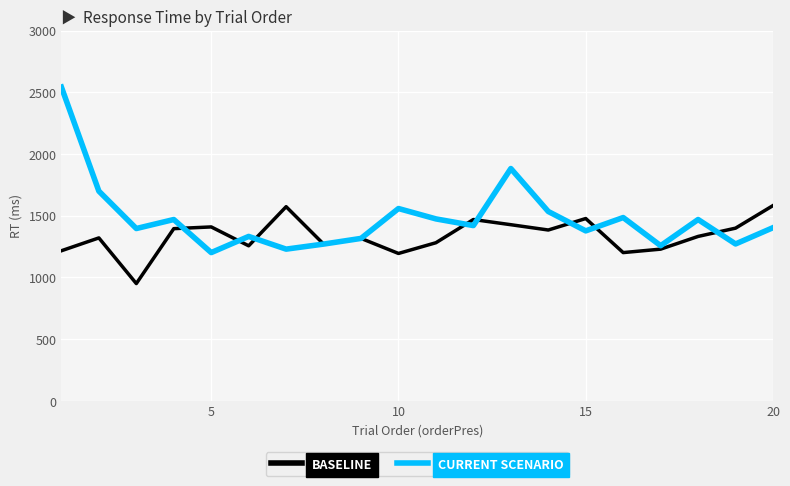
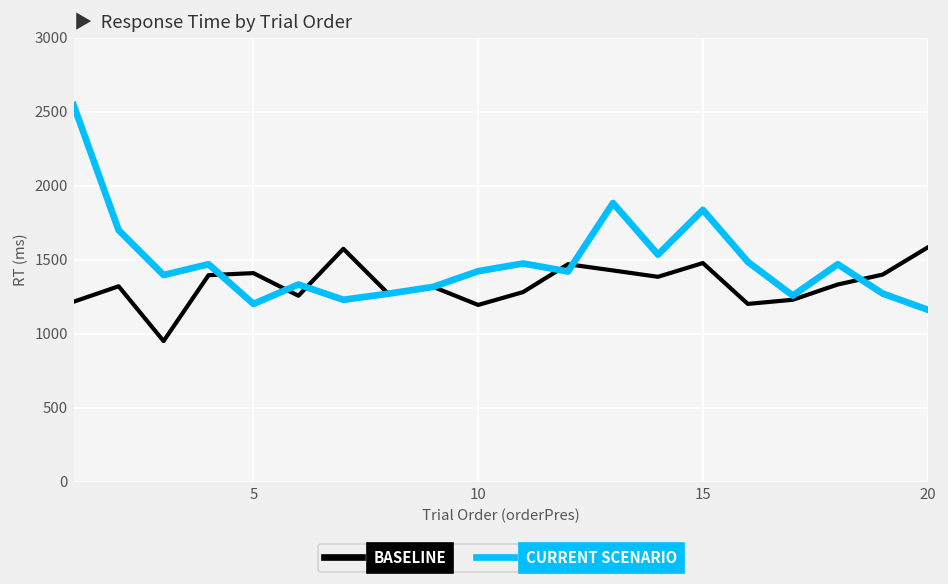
CURRENT SCENARIO, 10: 1560 -> 1420
CURRENT SCENARIO, 15: 1380 -> 1840
CURRENT SCENARIO, 20: 1400 -> 1160
